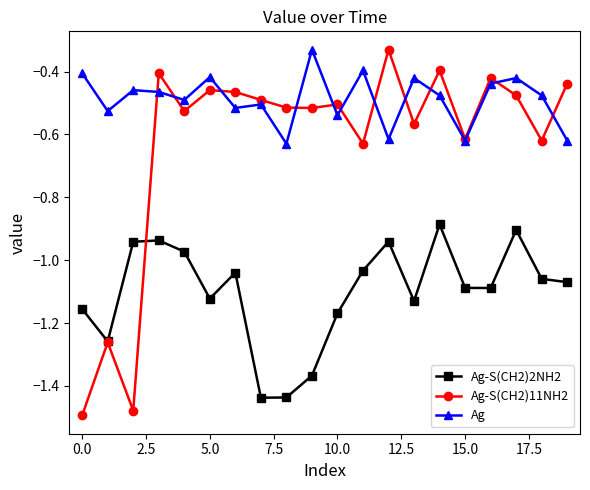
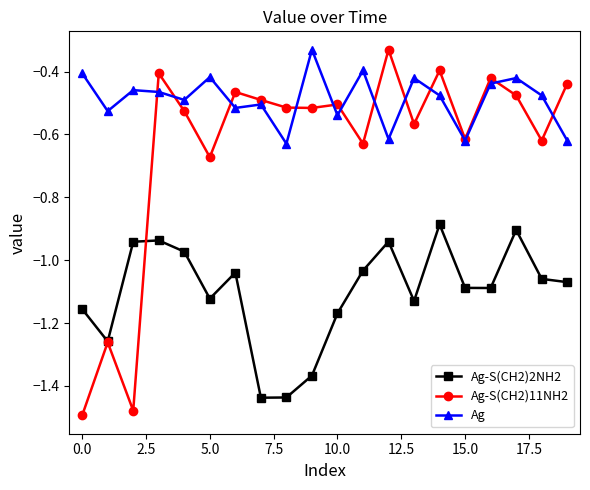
Ag-S(CH2)11NH2, 5.0: -0.46 -> -0.67
